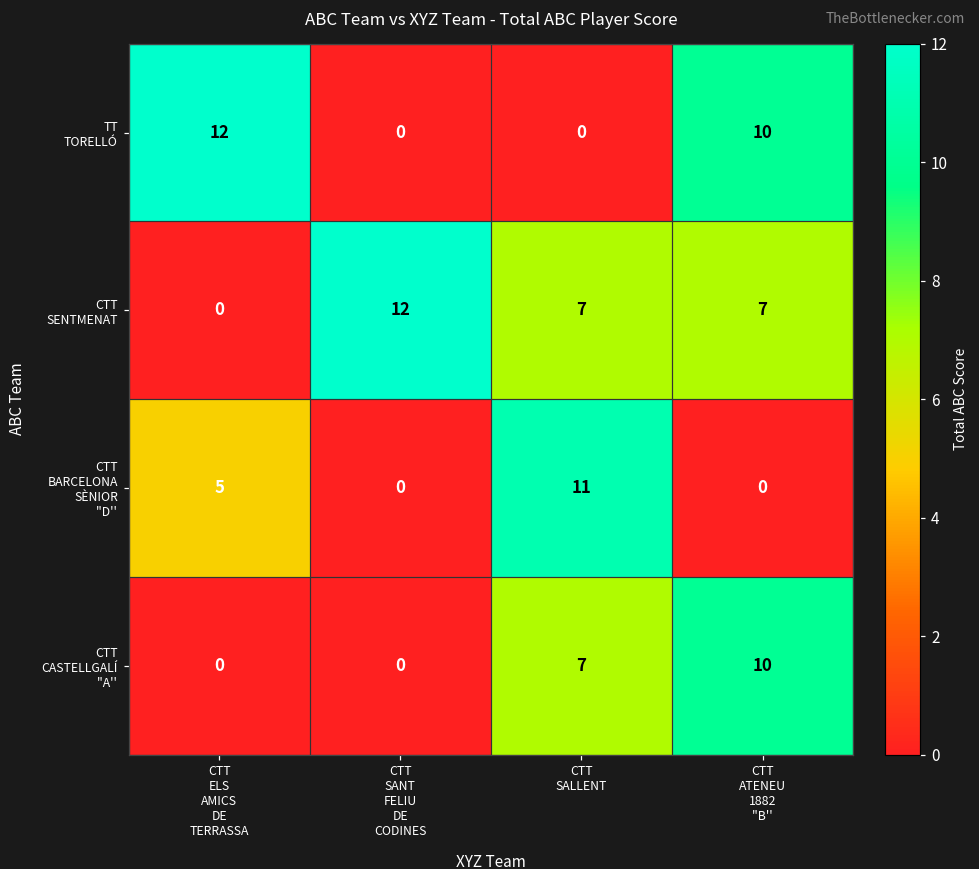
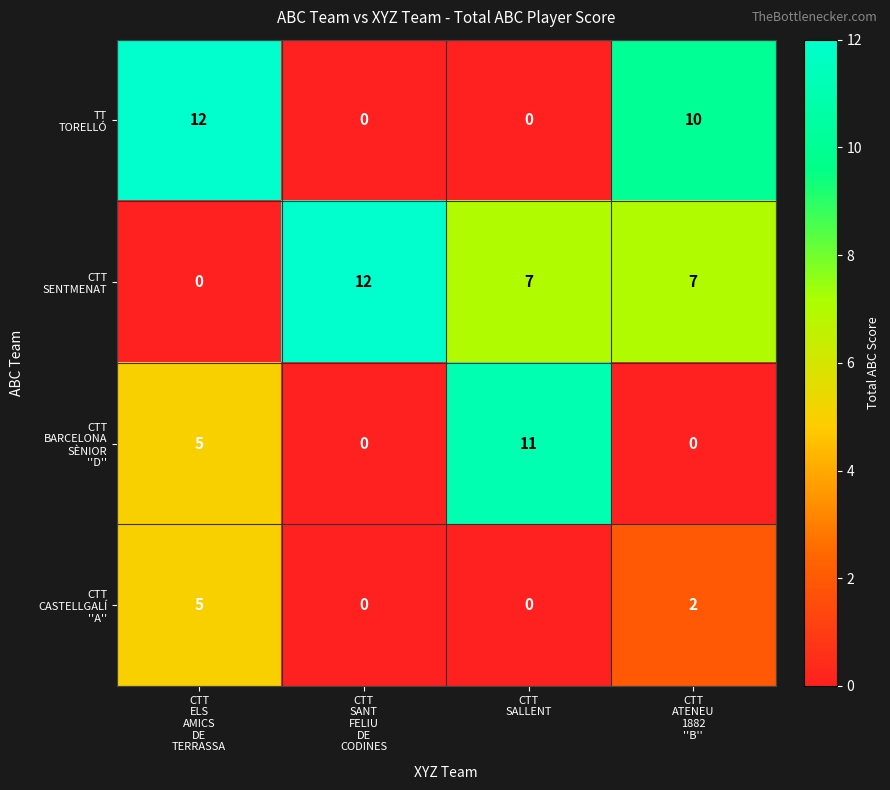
CTT CASTELLGALÍ ''A'', CTT ELS AMICS DE TERRASSA: 0 -> 5
CTT CASTELLGALÍ ''A'', CTT SALLENT: 7 -> 0
CTT CASTELLGALÍ ''A'', CTT ATENEU 1882 ''B'': 10 -> 2
